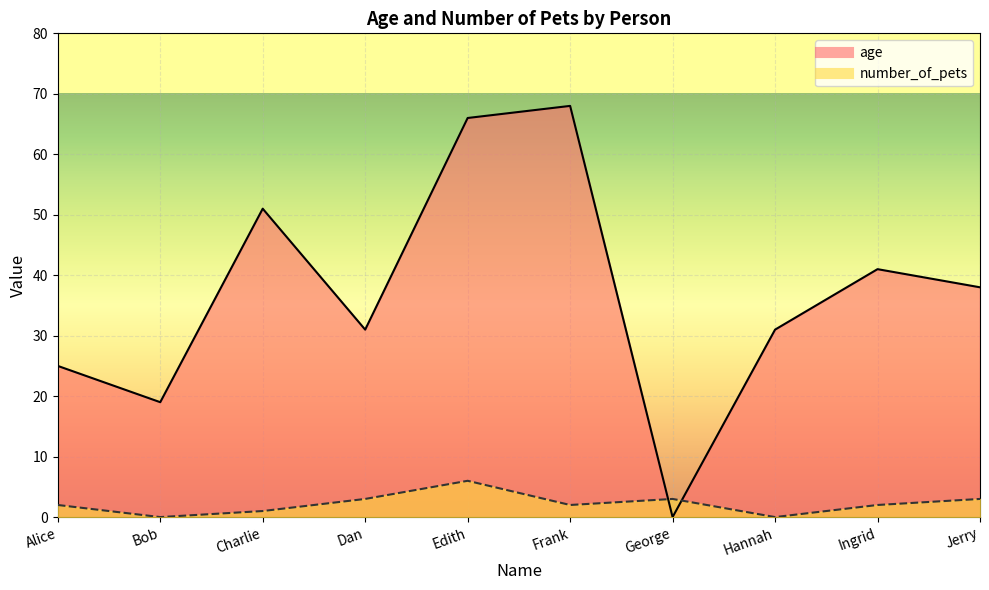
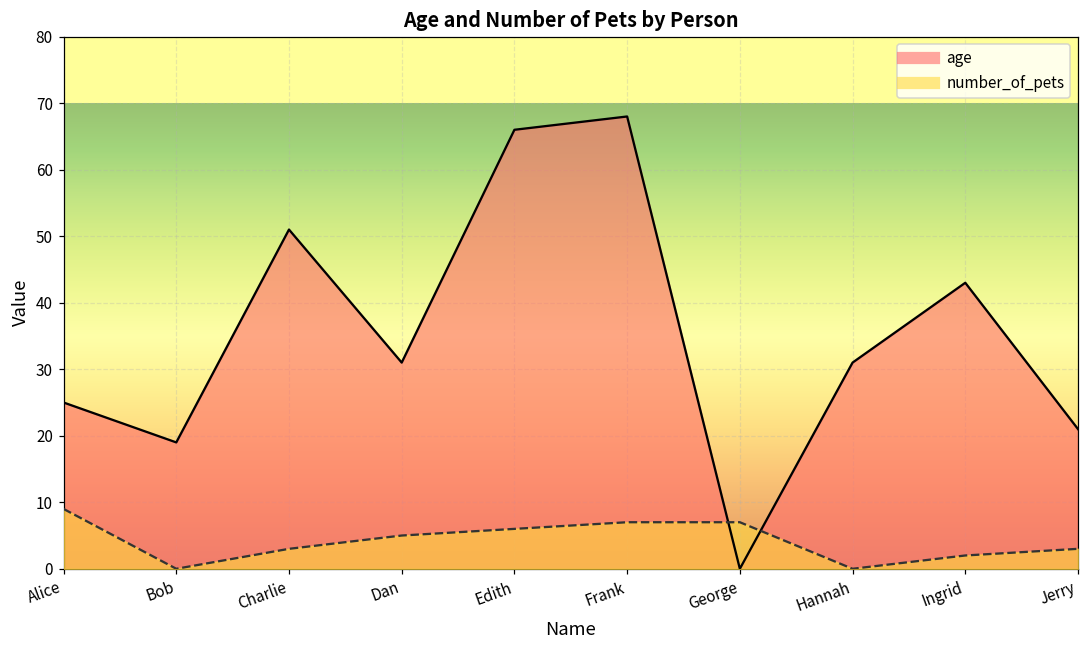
number_of_pets, Alice: 2 -> 9
number_of_pets, Charlie: 1 -> 3
number_of_pets, Dan: 3 -> 5
number_of_pets, Frank: 2 -> 7
number_of_pets, George: 3 -> 7
age, Ingrid: 41 -> 43
age, Jerry: 38 -> 21
